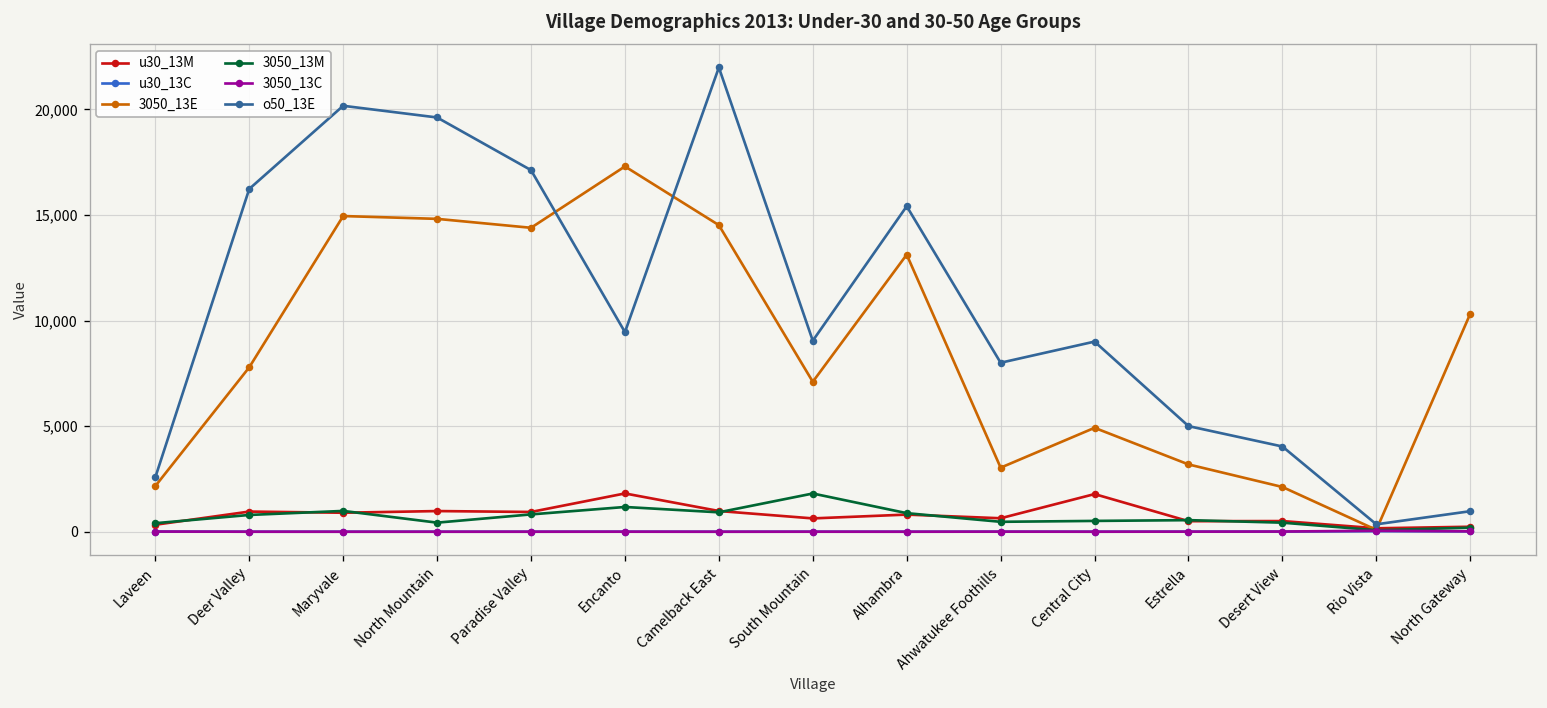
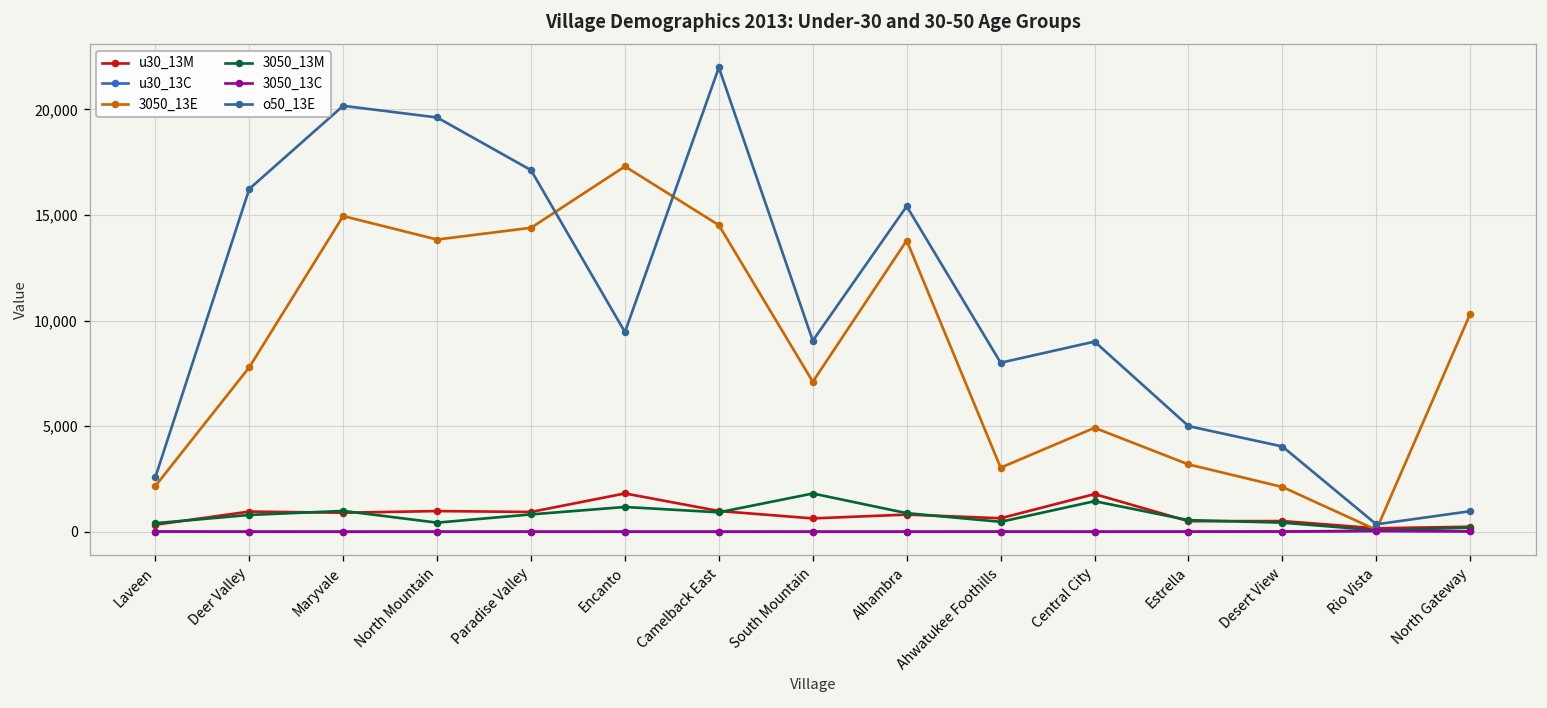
3050_13E, North Mountain: 14,800 -> 13,800
3050_13E, Alhambra: 13,100 -> 13,800
3050_13M, Central City: 500 -> 1,400
